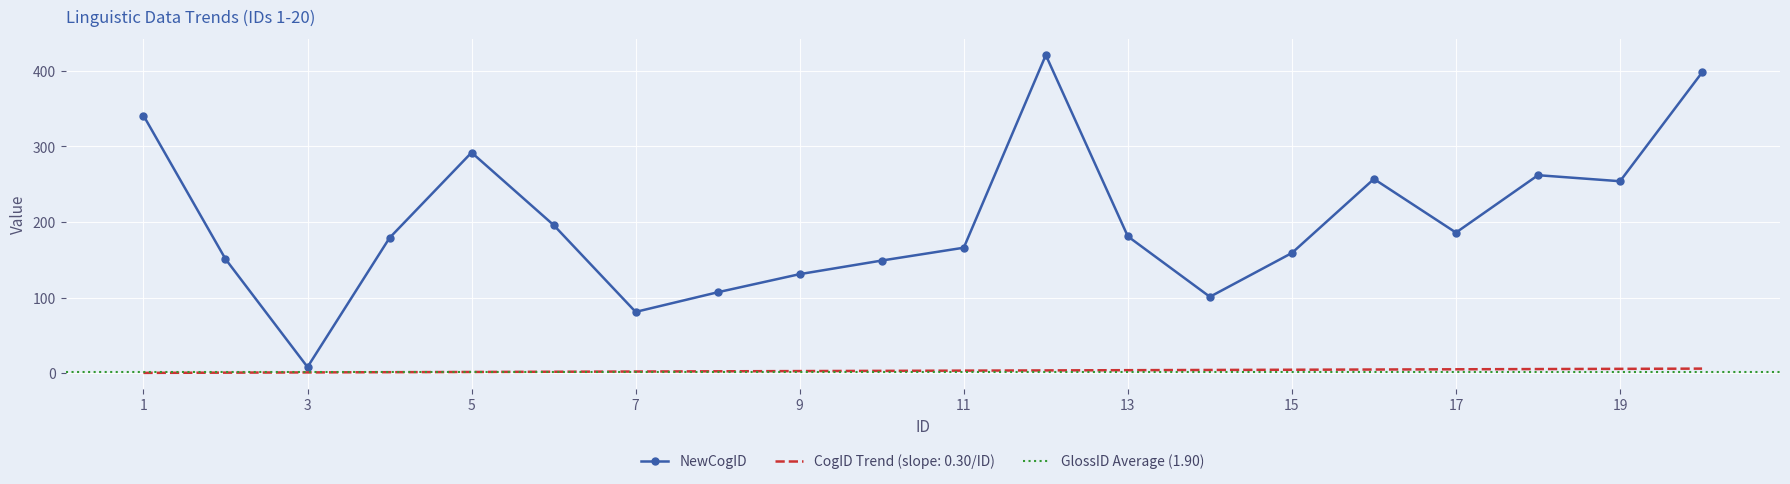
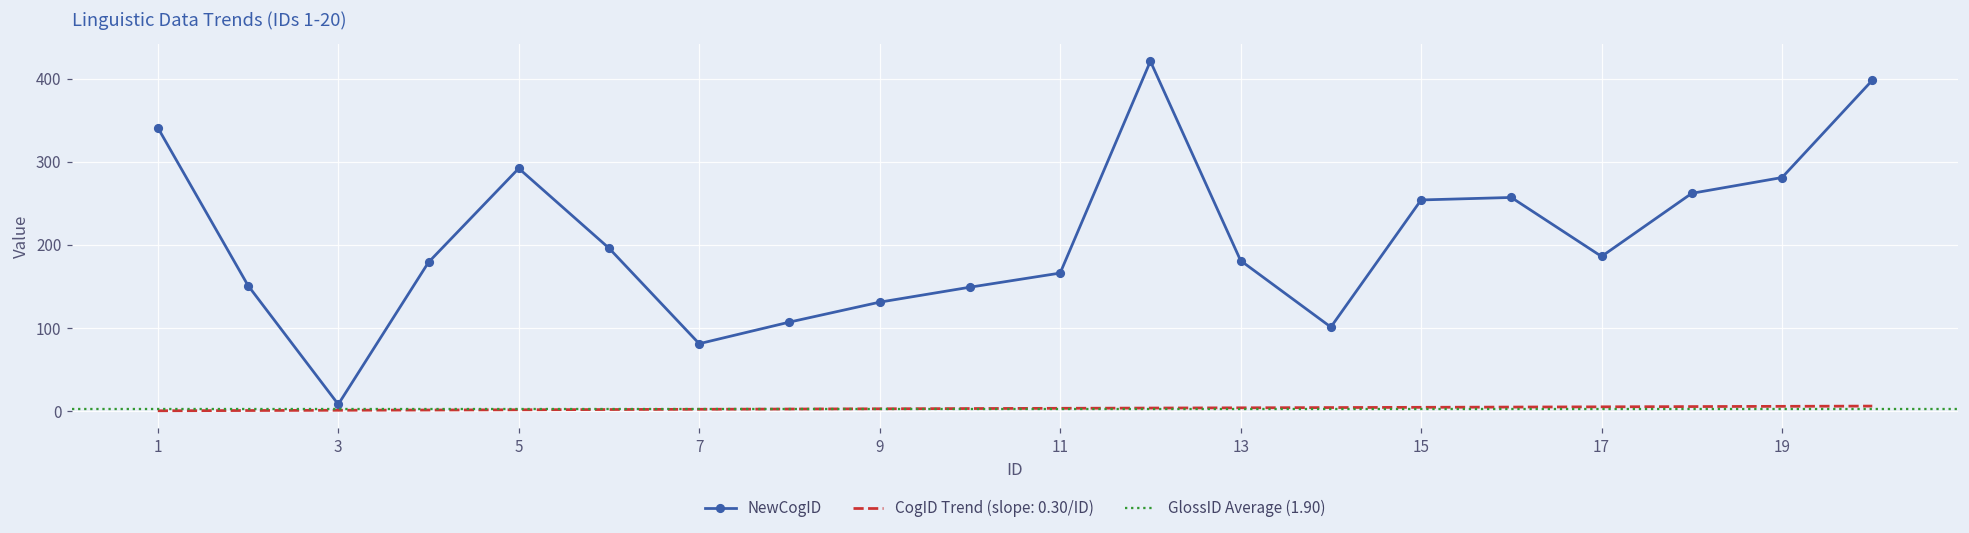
NewCogID, 15: 160 -> 250
NewCogID, 19: 250 -> 280
